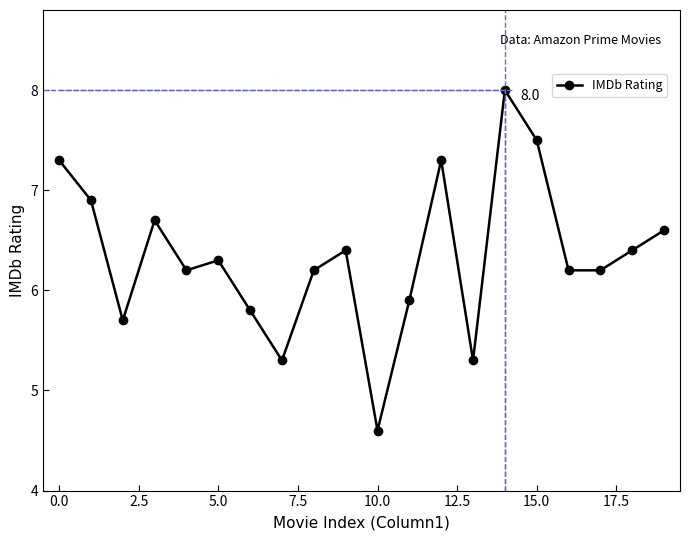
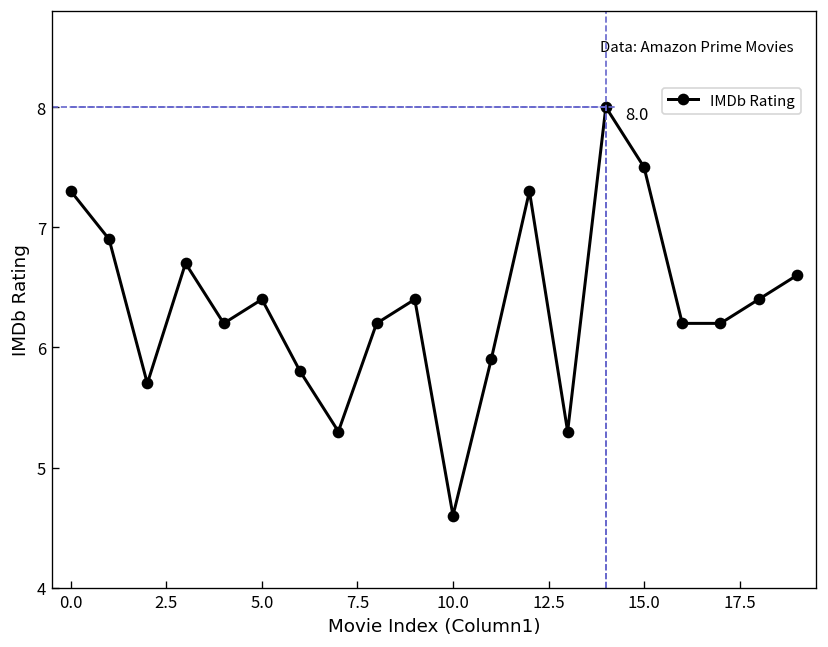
5.0: 6.3 -> 6.4
